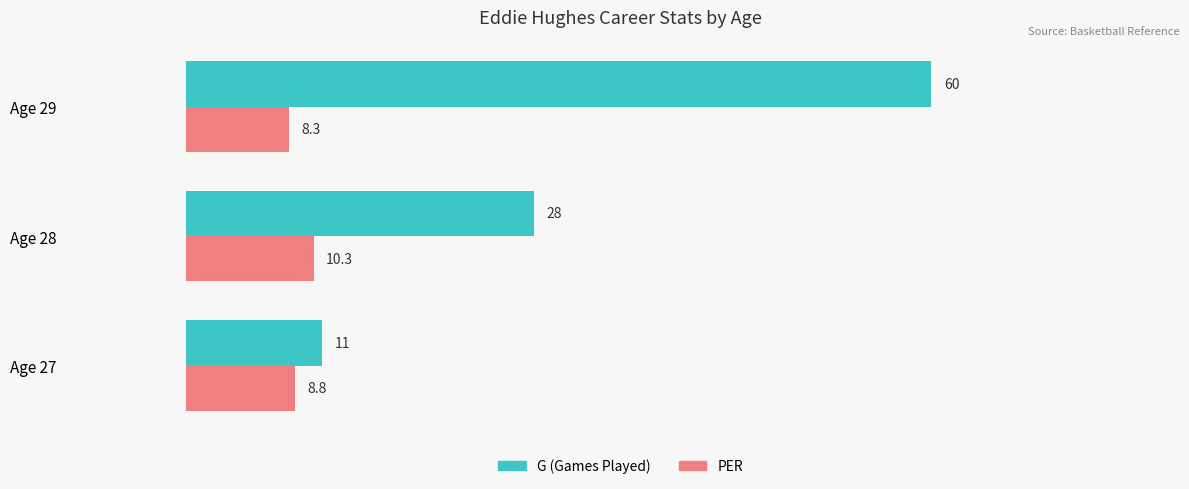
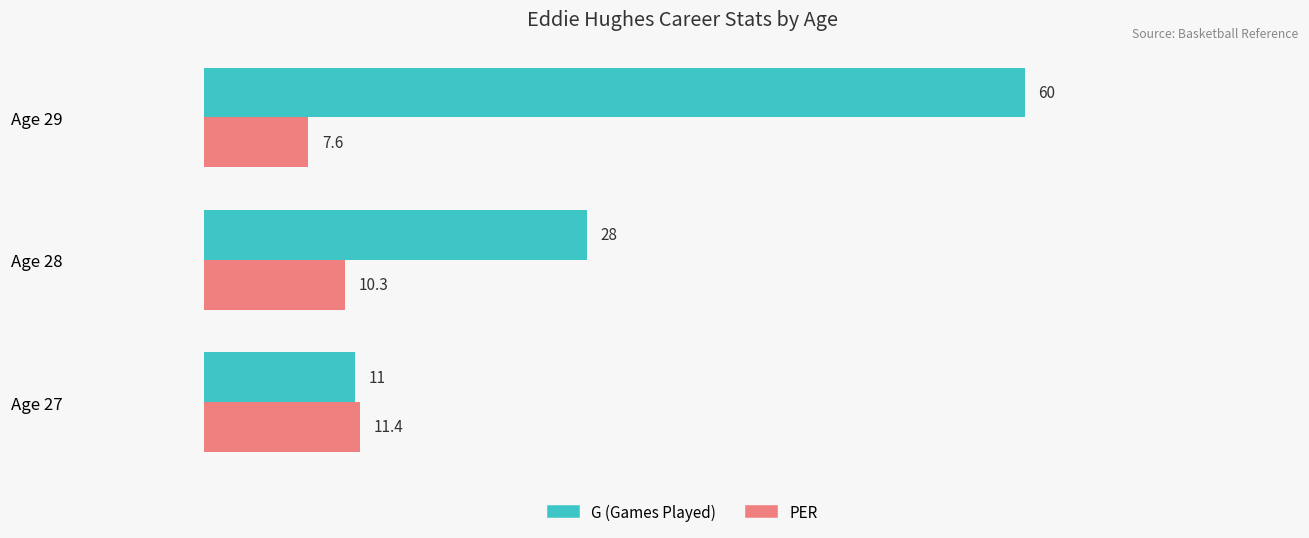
PER, Age 29: 8.3 -> 7.6
PER, Age 27: 8.8 -> 11.4
